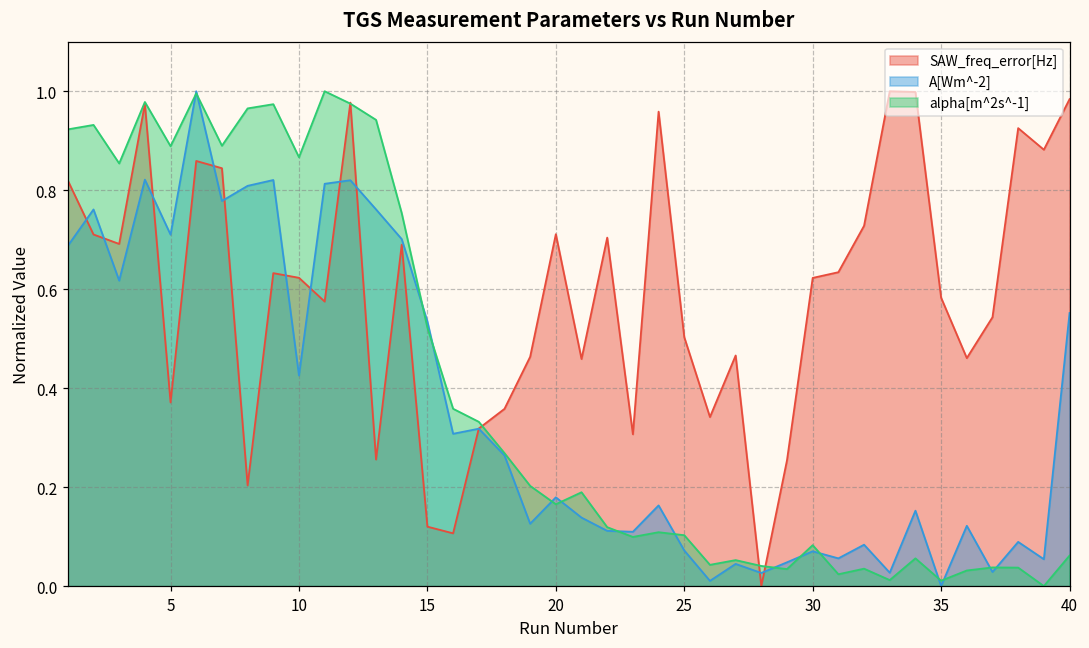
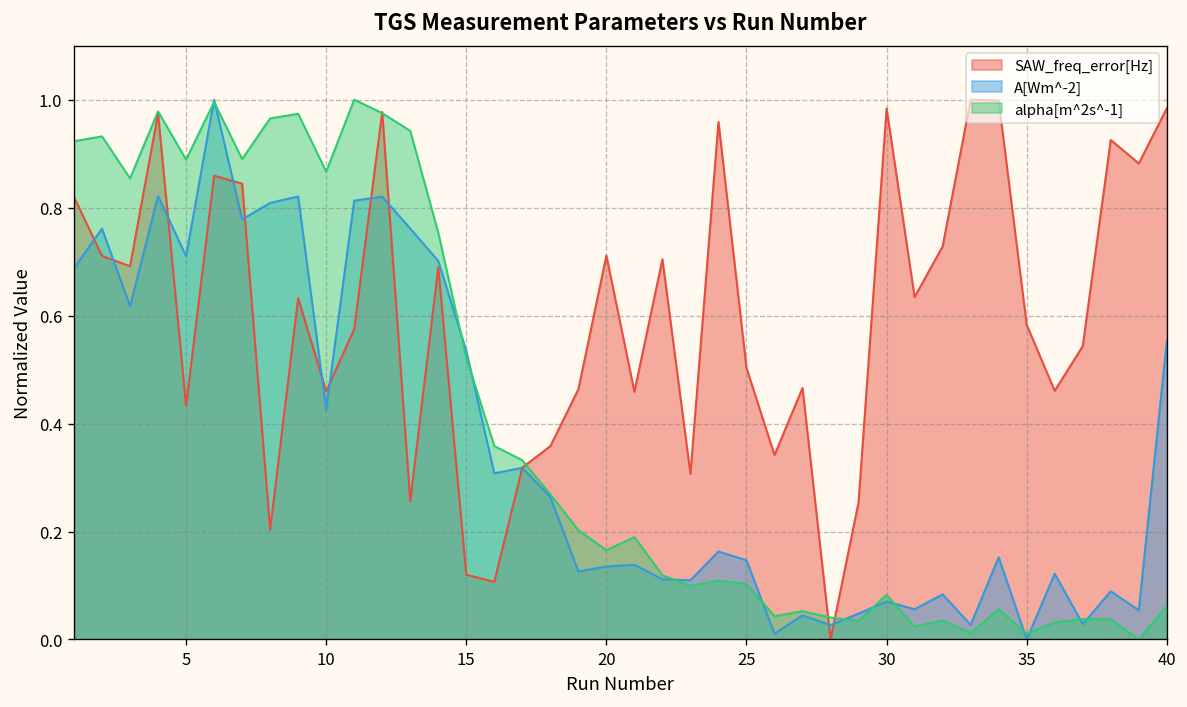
SAW_freq_error[Hz], 5: 0.37 -> 0.43
SAW_freq_error[Hz], 10: 0.62 -> 0.46
A[Wm^-2], 20: 0.18 -> 0.14
A[Wm^-2], 25: 0.07 -> 0.15
SAW_freq_error[Hz], 30: 0.62 -> 0.98
